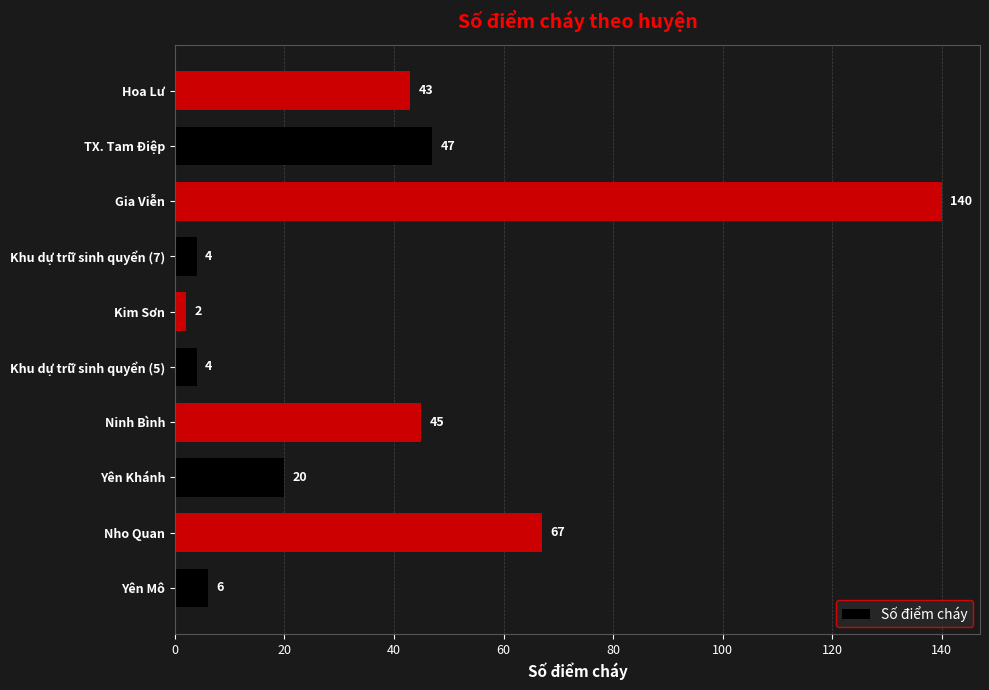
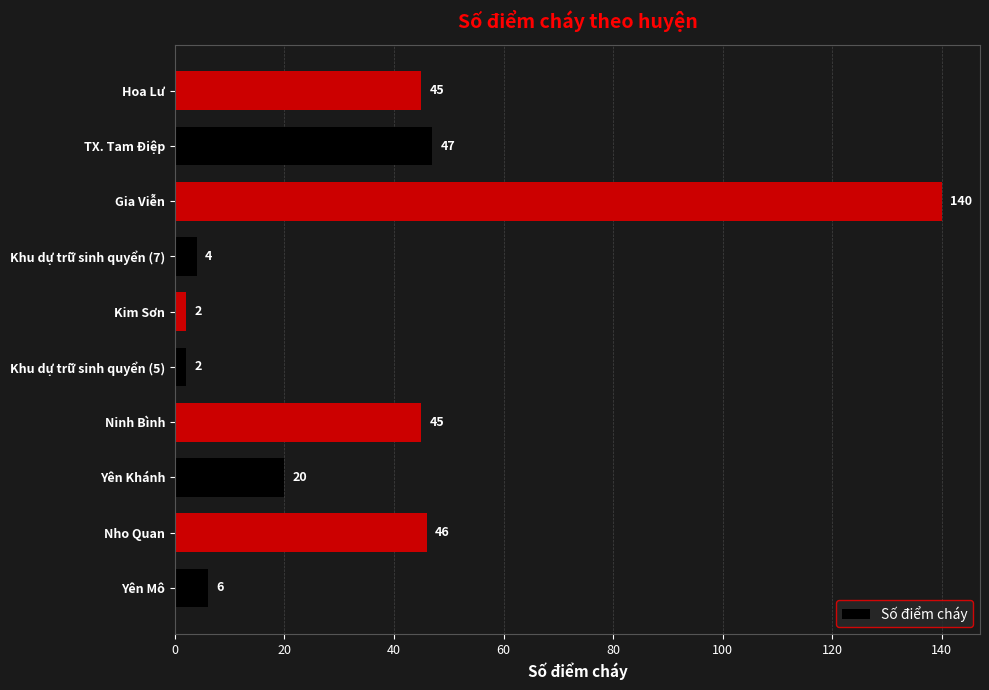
Hoa Lư: 43 -> 45
Khu dự trữ sinh quyển (5): 4 -> 2
Nho Quan: 67 -> 46
